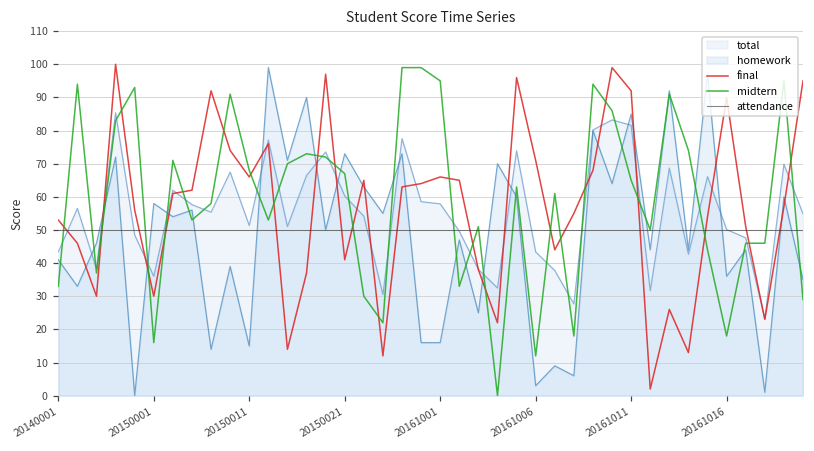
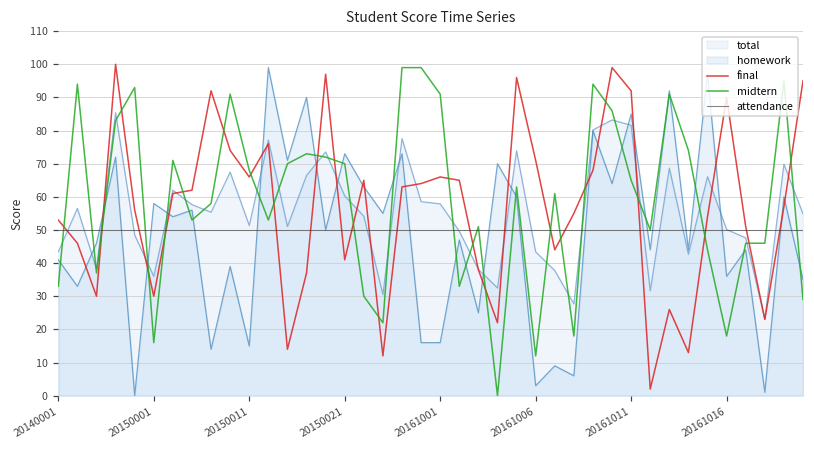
midtern, 20150021: 67 -> 70
midtern, 20161001: 95 -> 91
